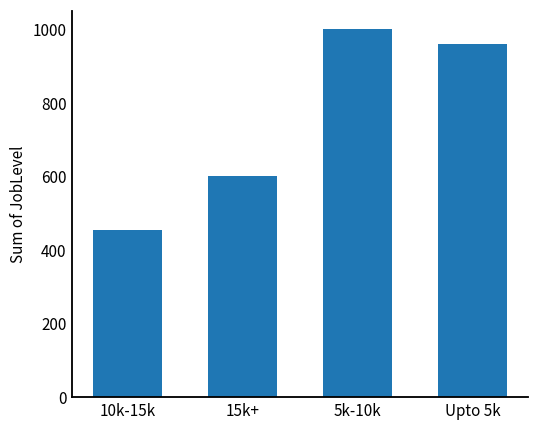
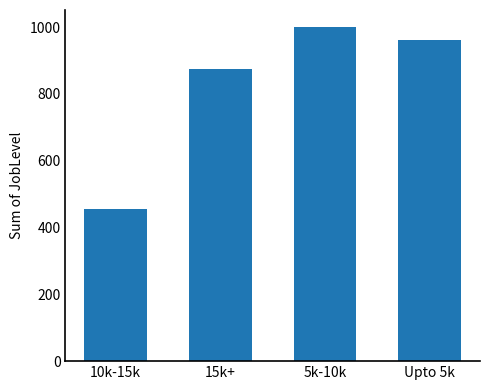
15k+: 600 -> 880
